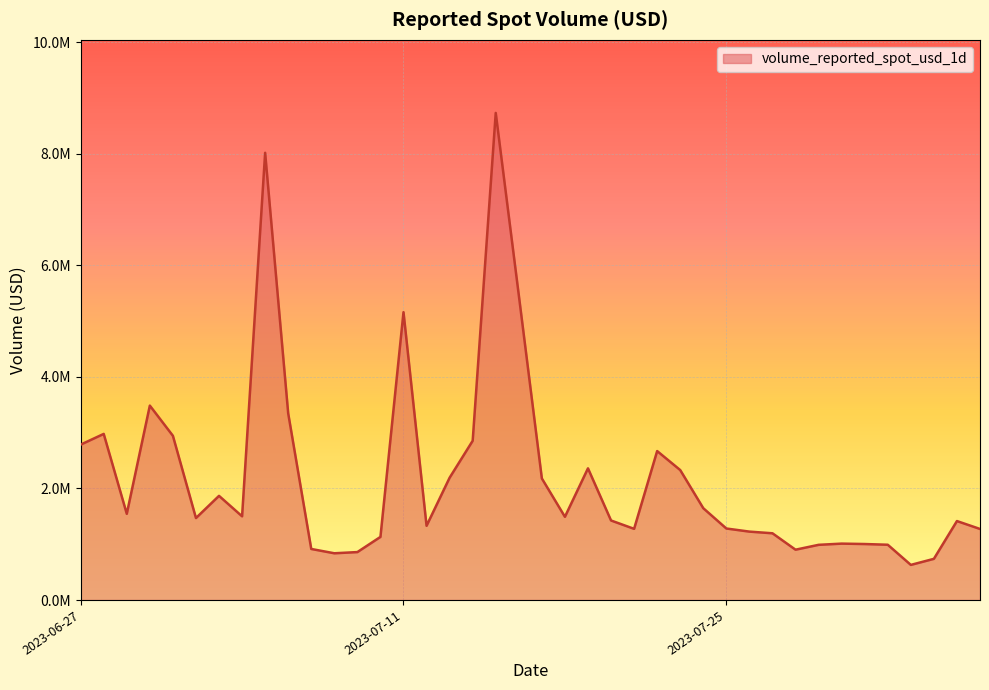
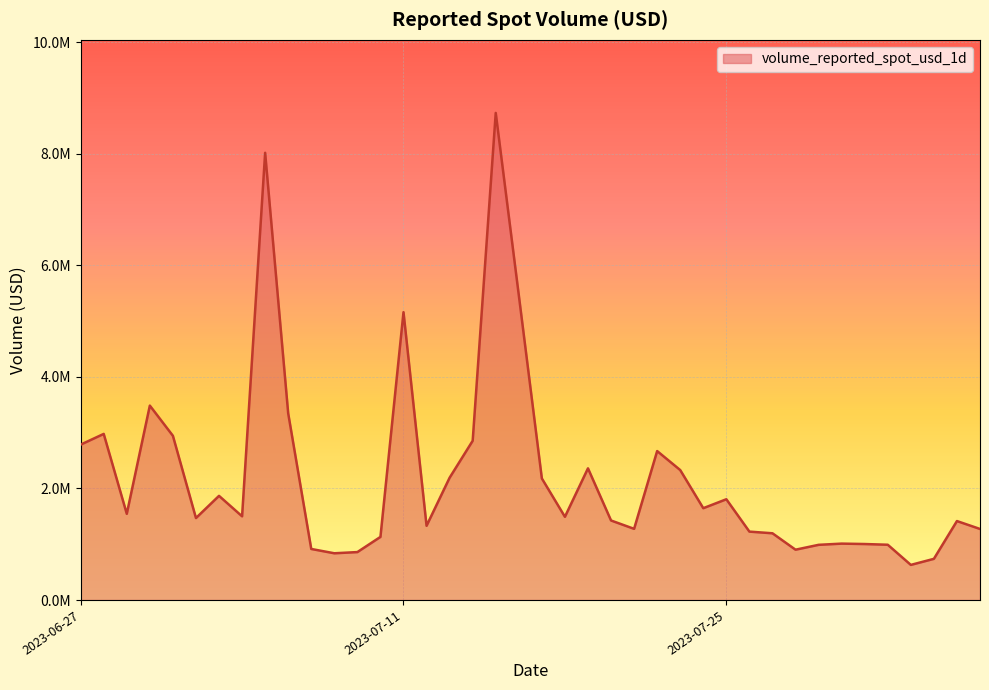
2023-07-25: 1300000 -> 1800000
